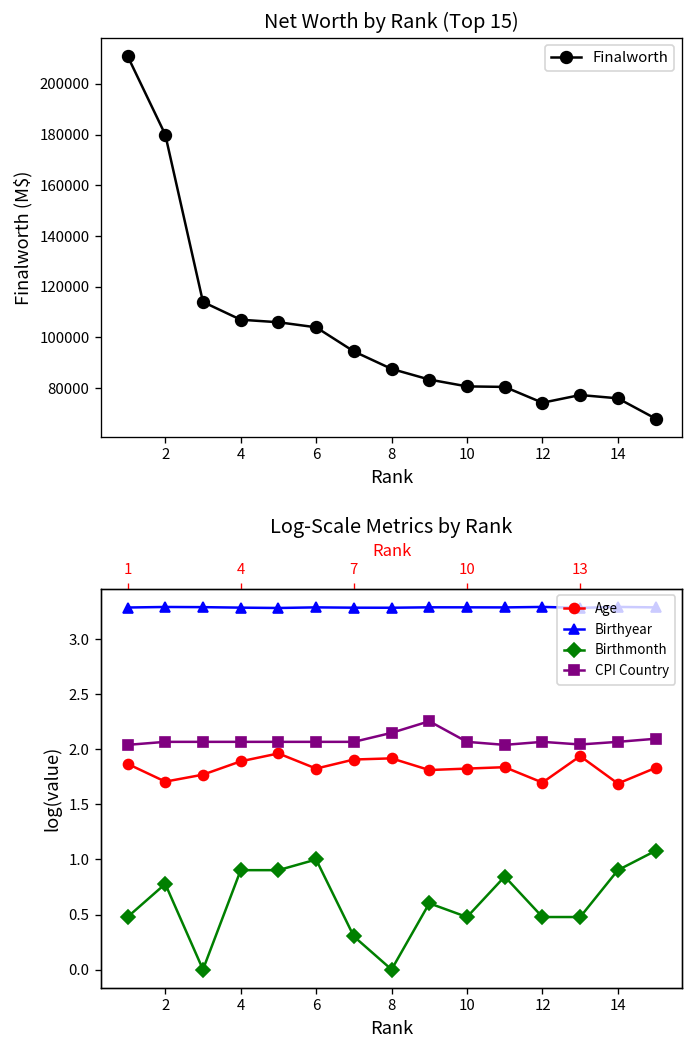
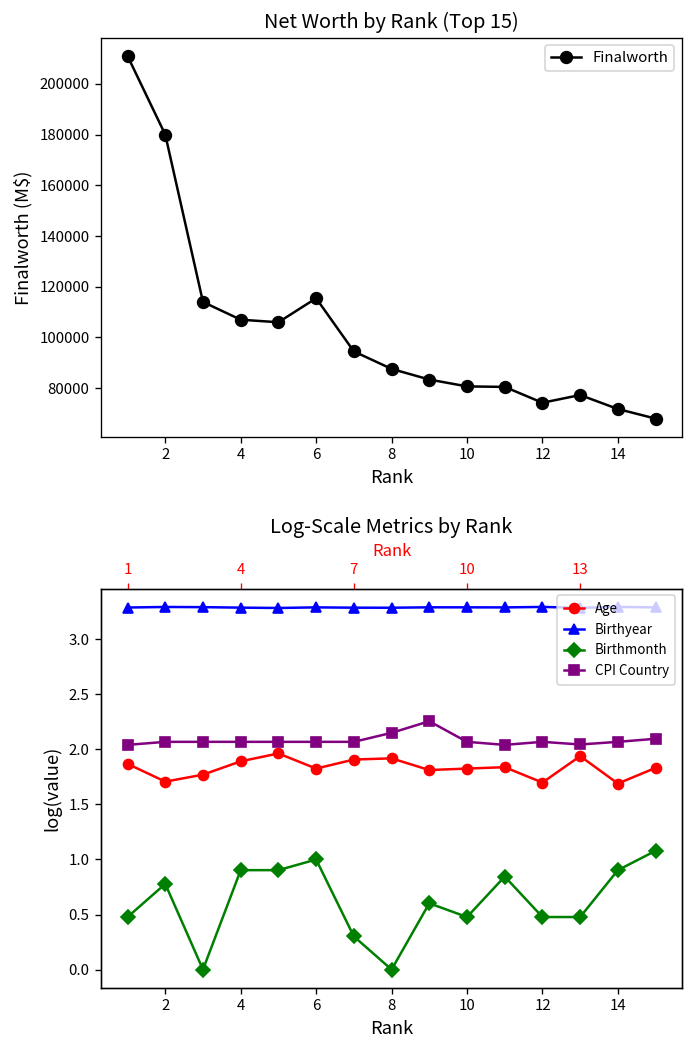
Net Worth by Rank (Top 15), 6: 104000 -> 115000
Net Worth by Rank (Top 15), 14: 76000 -> 72000
